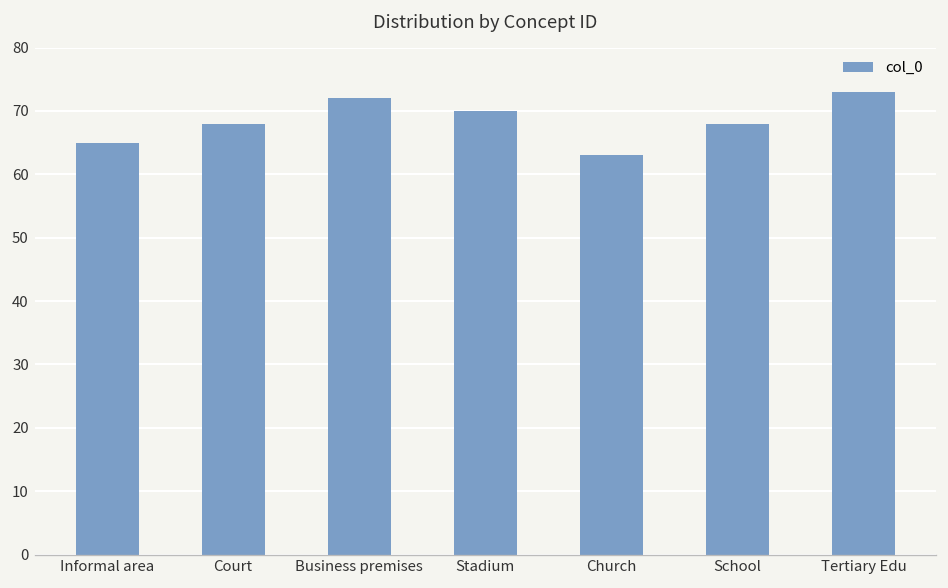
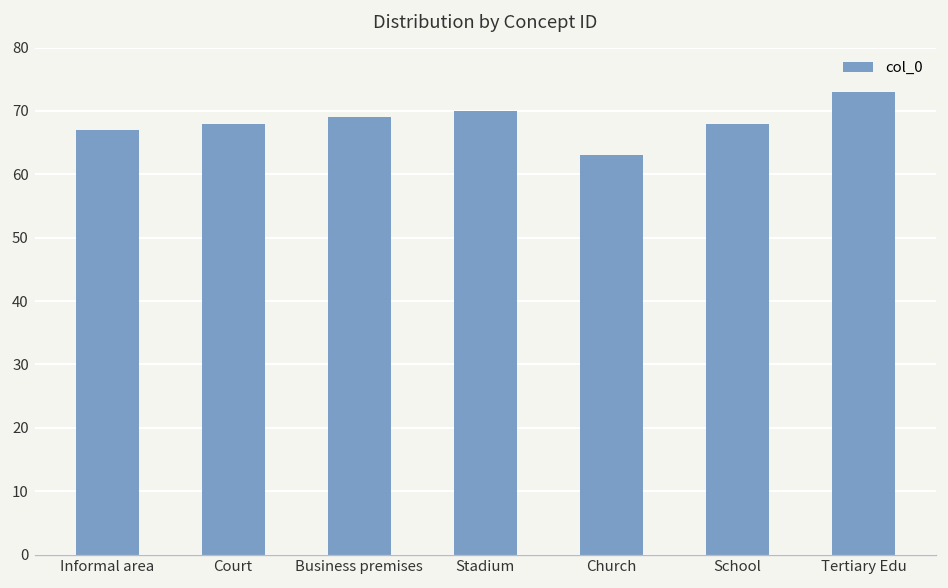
Informal area: 65 -> 67
Business premises: 72 -> 69
